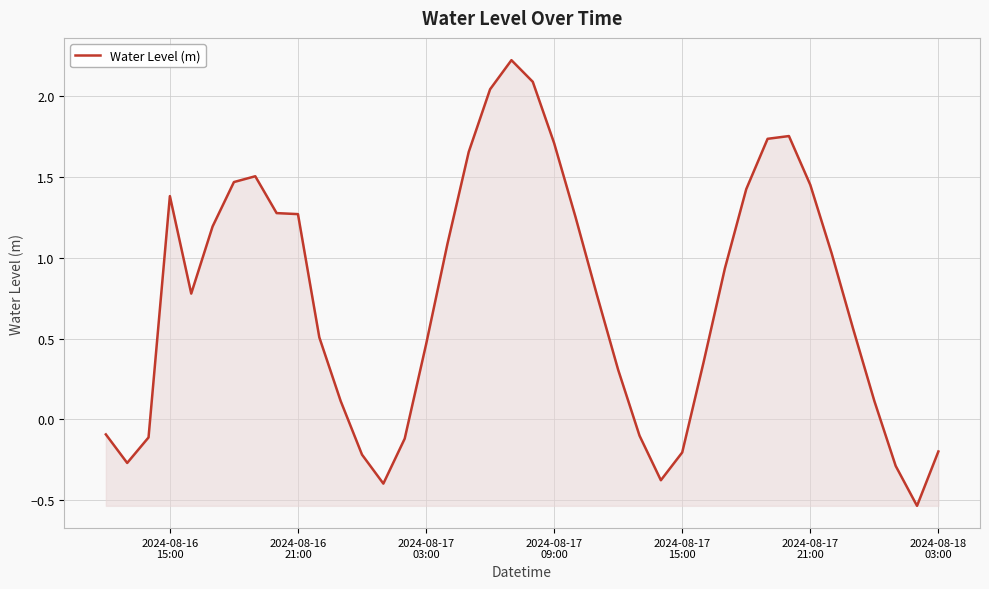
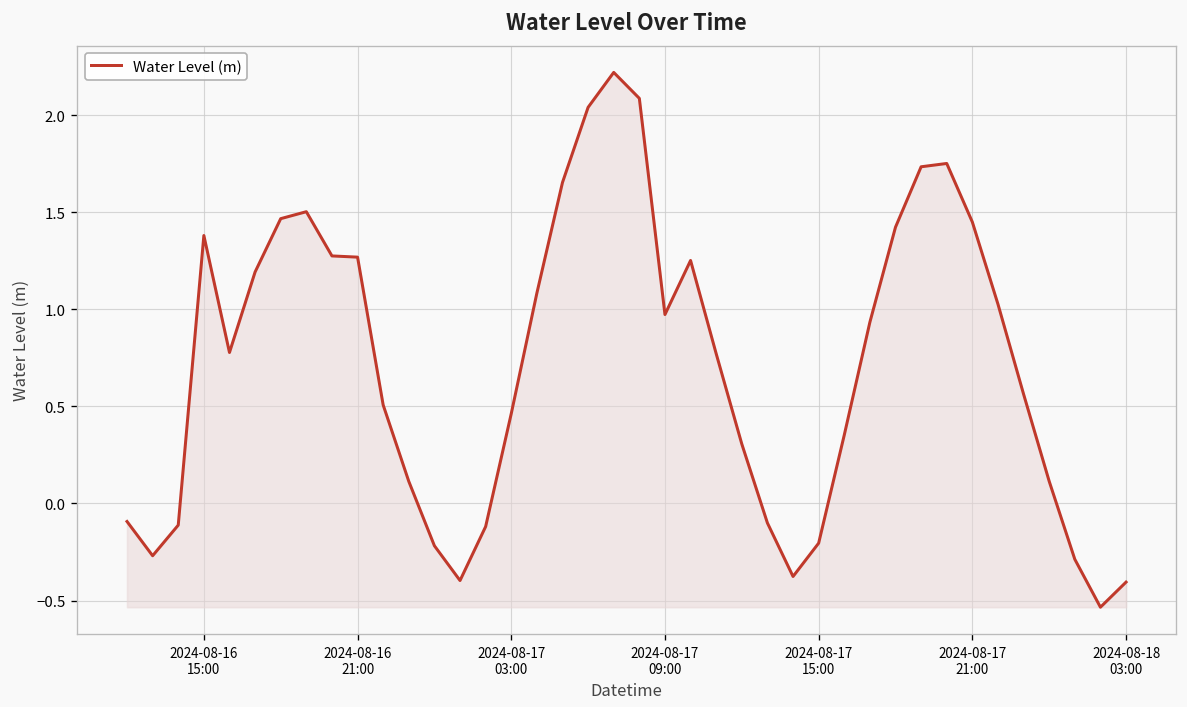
2024-08-17 09:00: 1.71 -> 0.97
2024-08-18 03:00: -0.20 -> -0.41
